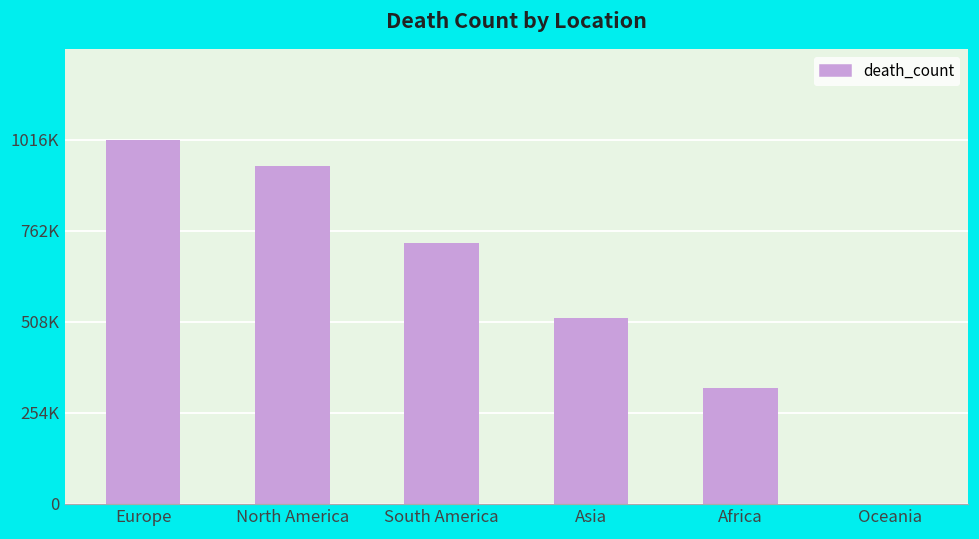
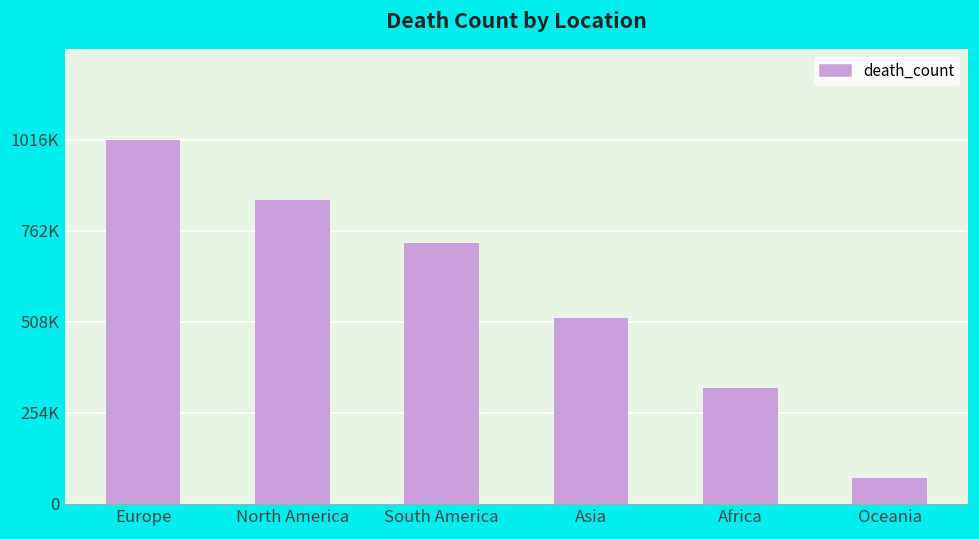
North America: 940000 -> 850000
Oceania: 0 -> 70000
